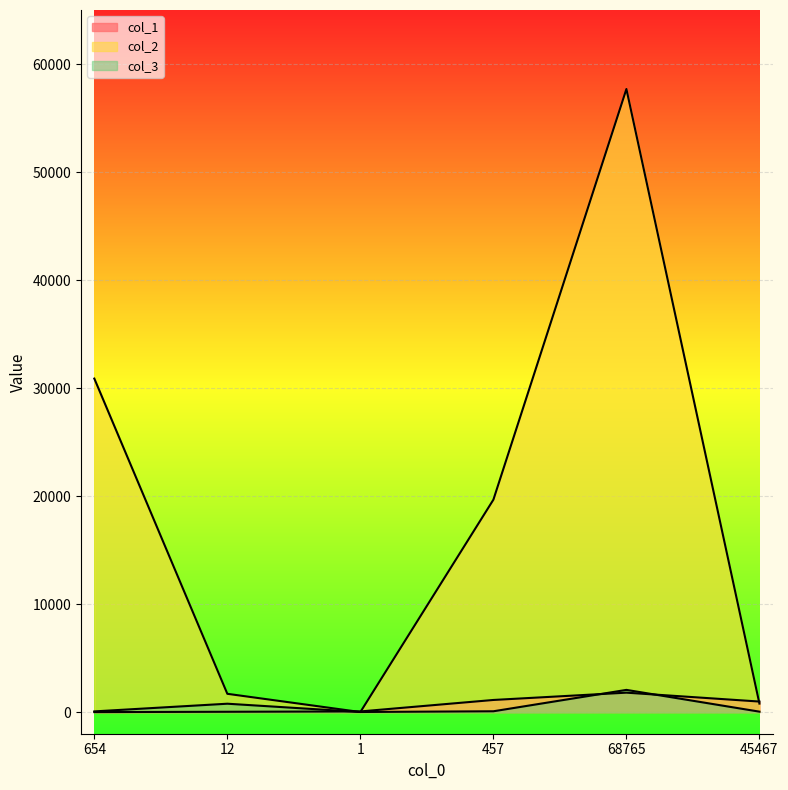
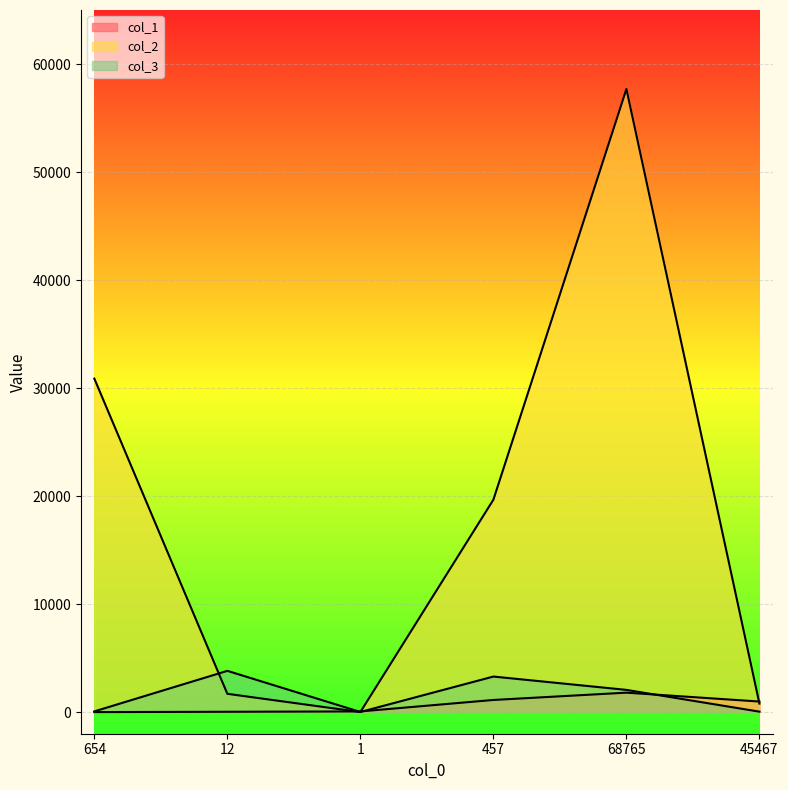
col_3, 12: 800 -> 3800
col_3, 457: 100 -> 3300
